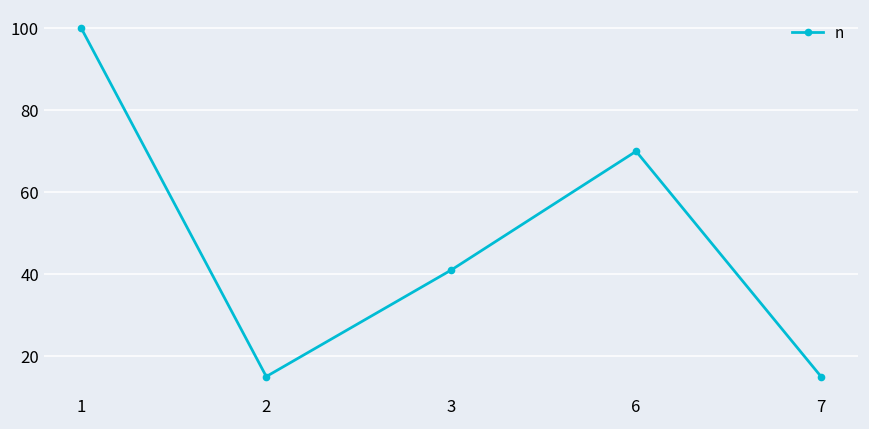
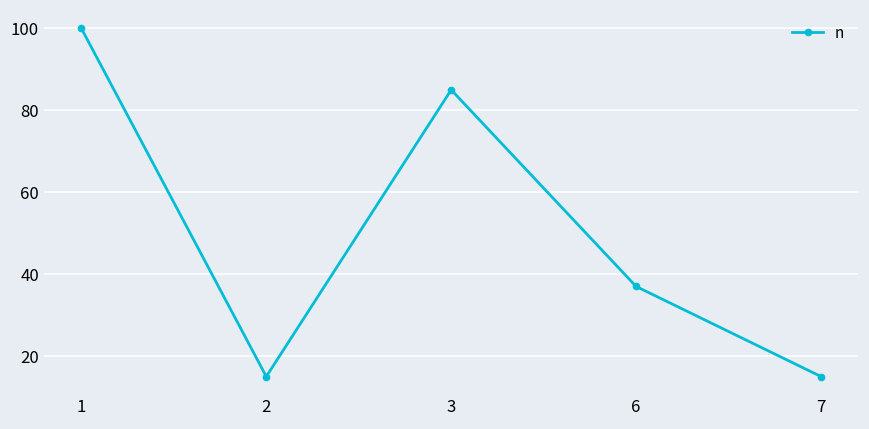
3: 41 -> 85
6: 70 -> 37
